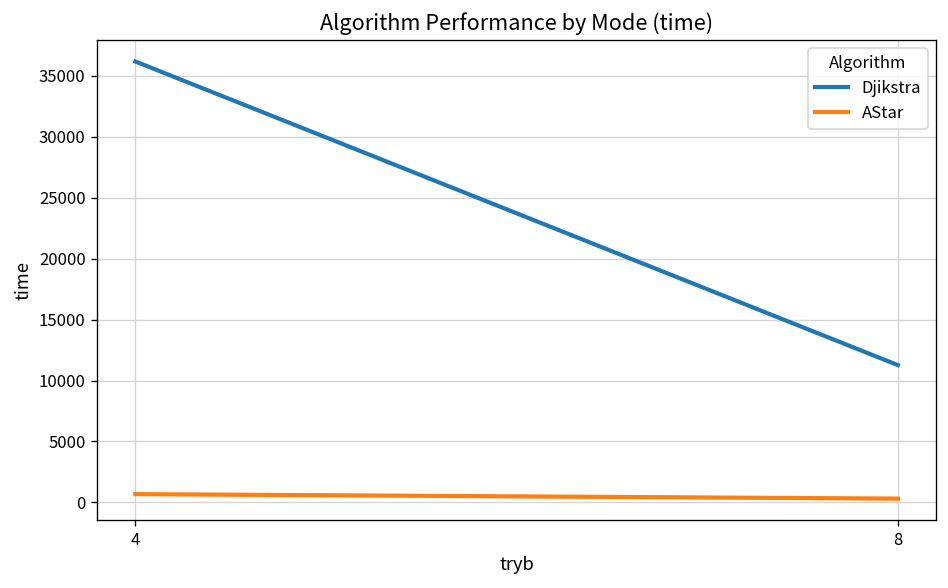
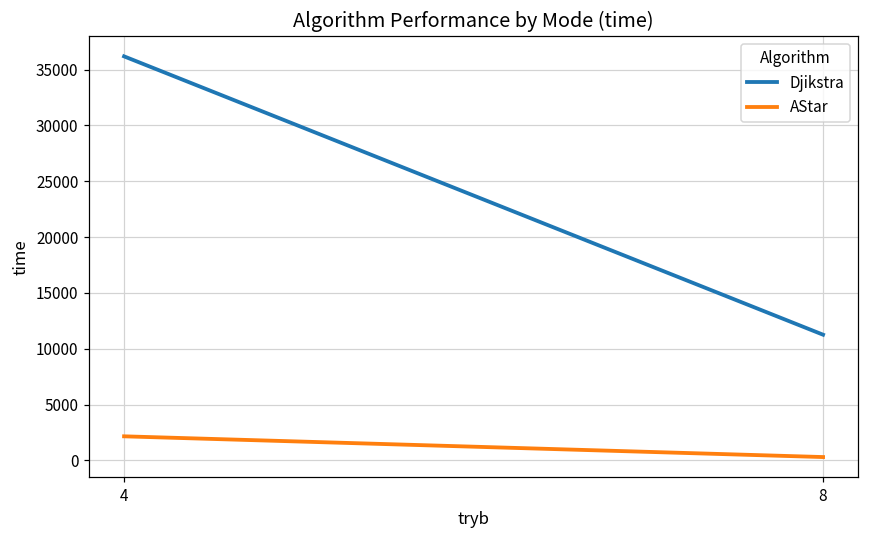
AStar, 4: 700 -> 2200
